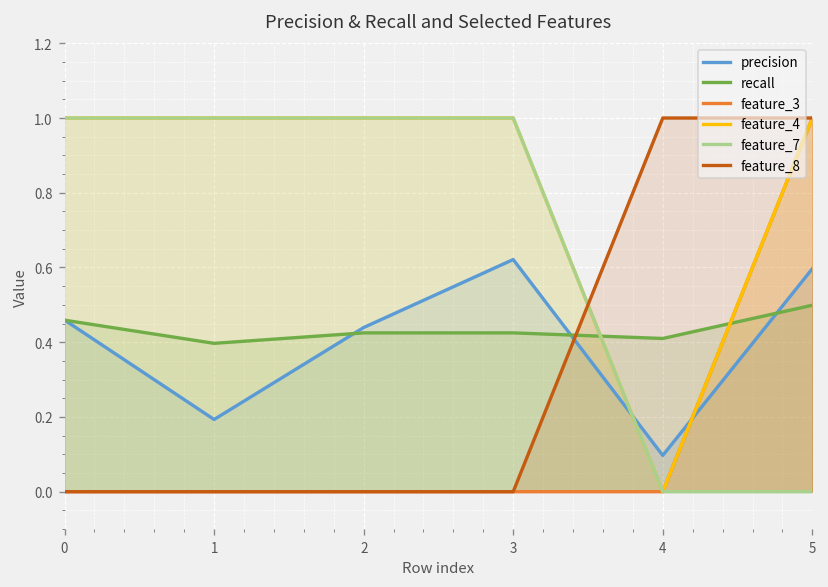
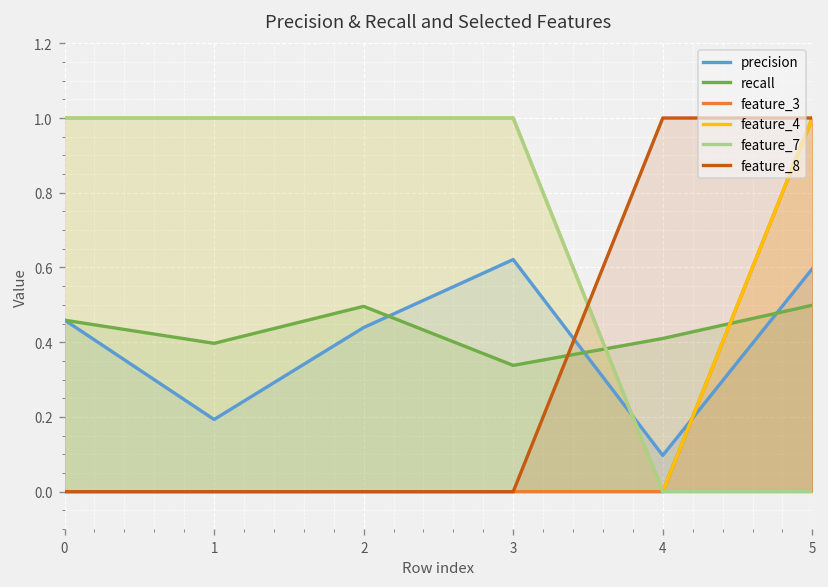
recall, 2: 0.43 -> 0.50
recall, 3: 0.43 -> 0.34
